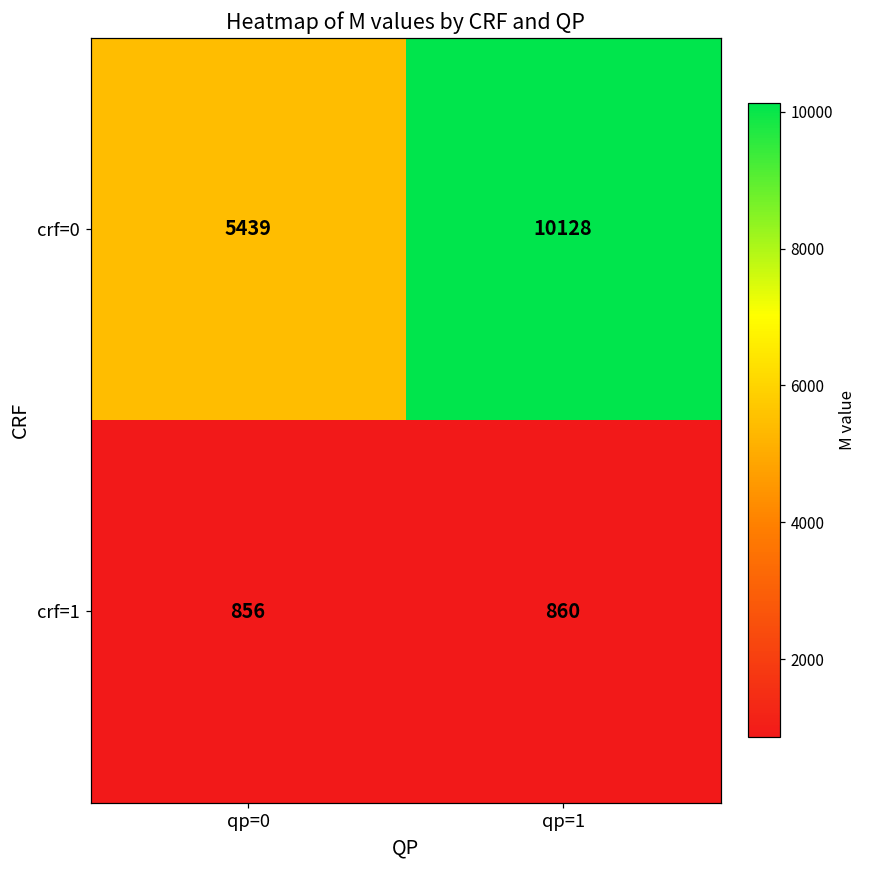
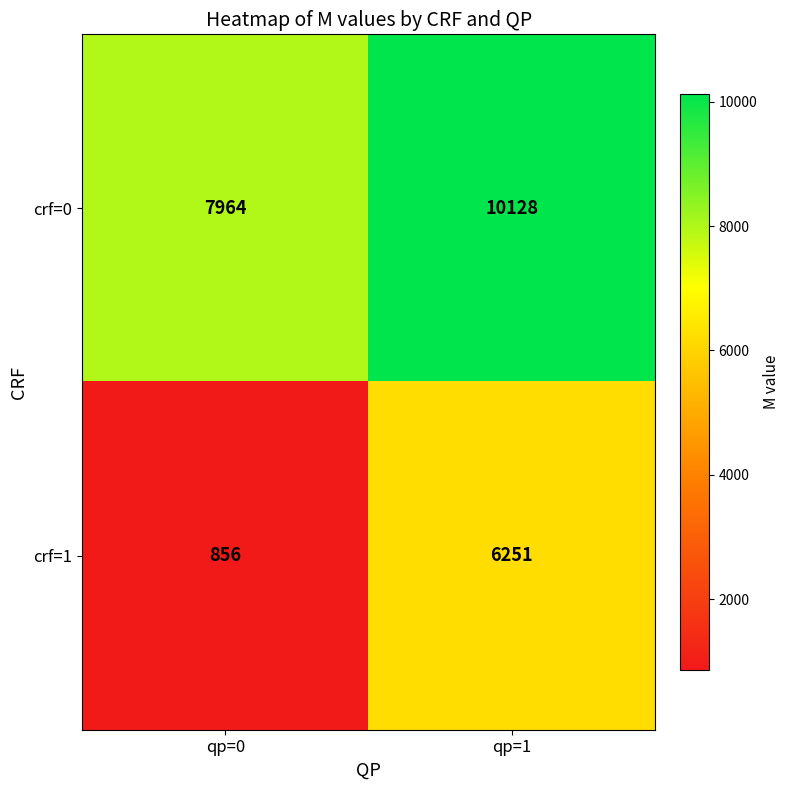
crf=0, qp=0: 5439 -> 7964
crf=1, qp=1: 860 -> 6251
